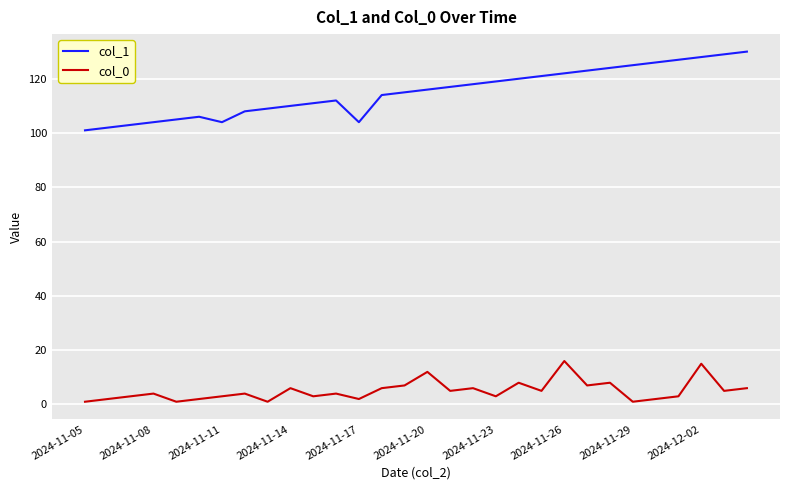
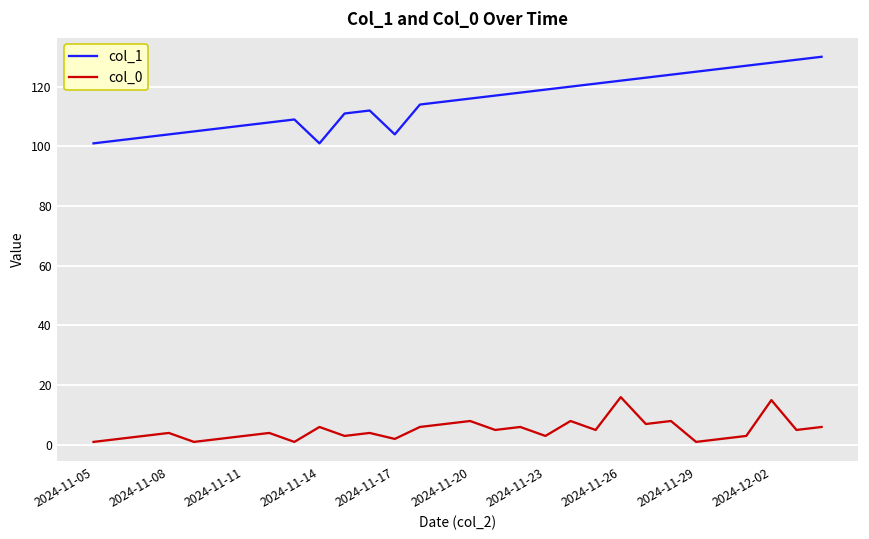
col_1, 2024-11-11: 104 -> 107
col_1, 2024-11-14: 110 -> 101
col_0, 2024-11-20: 12 -> 8
